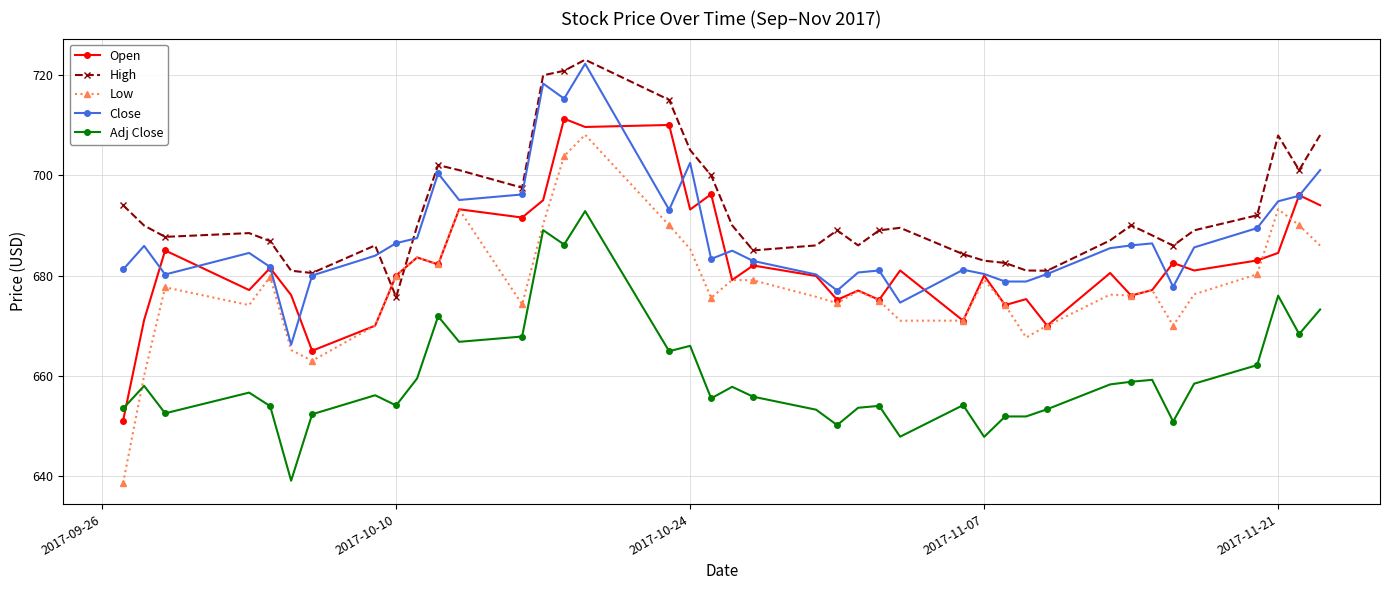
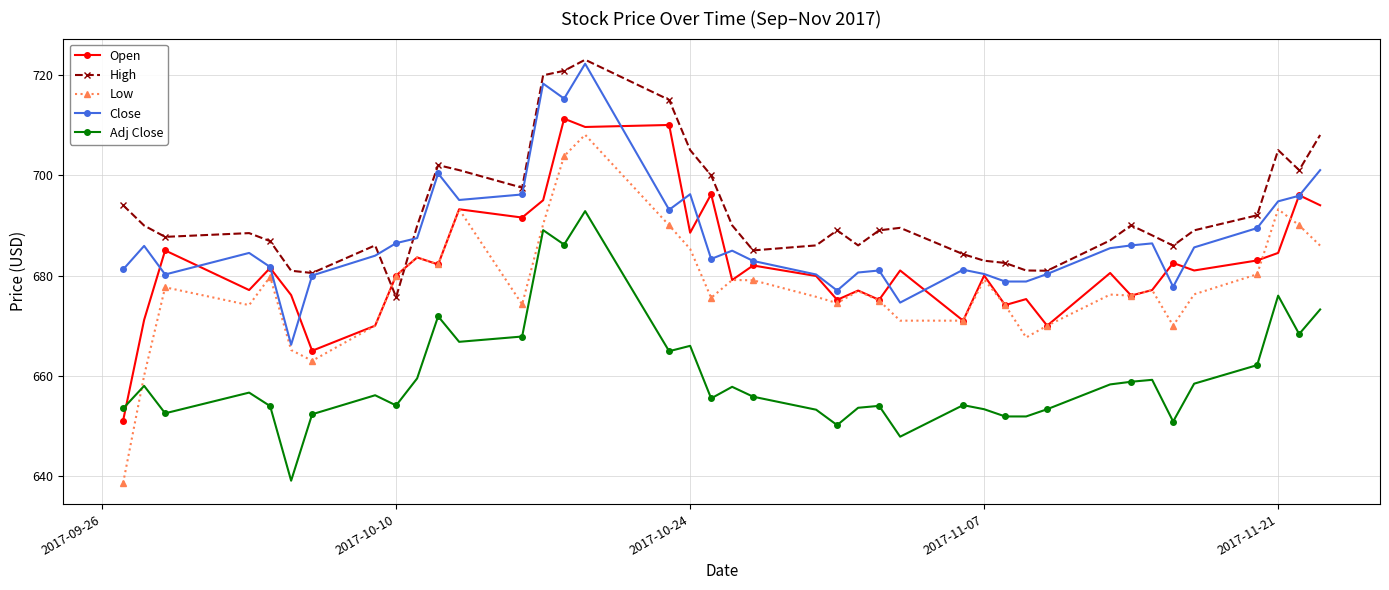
Open, 2017-10-24: 693 -> 689
Close, 2017-10-24: 702 -> 696
Adj Close, 2017-11-07: 648 -> 653
High, 2017-11-21: 708 -> 705
